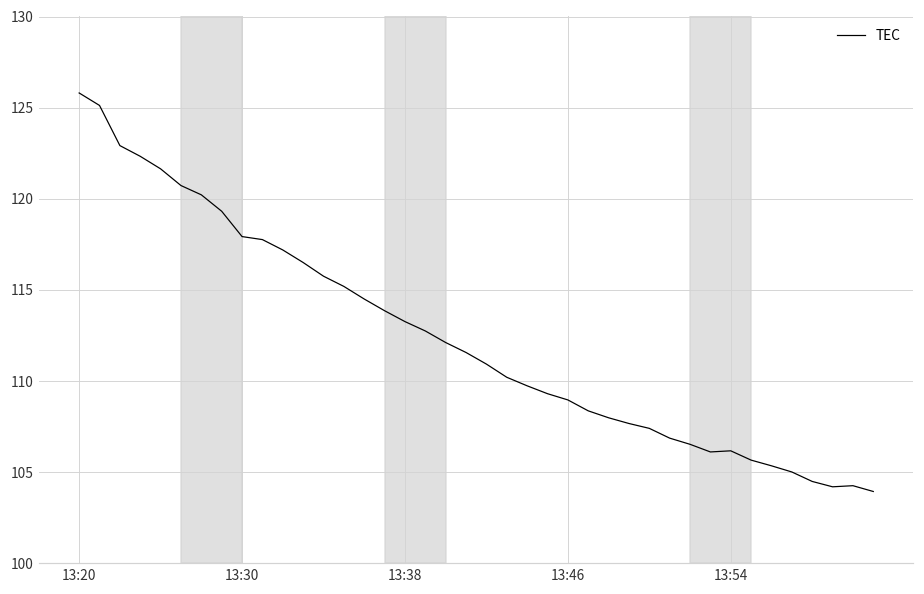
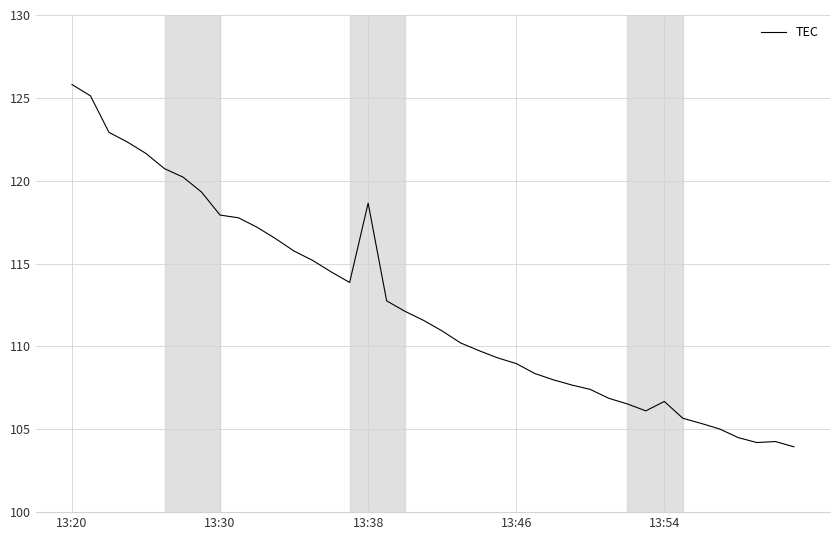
13:38: 113.3 -> 118.6
13:54: 106.2 -> 106.7
